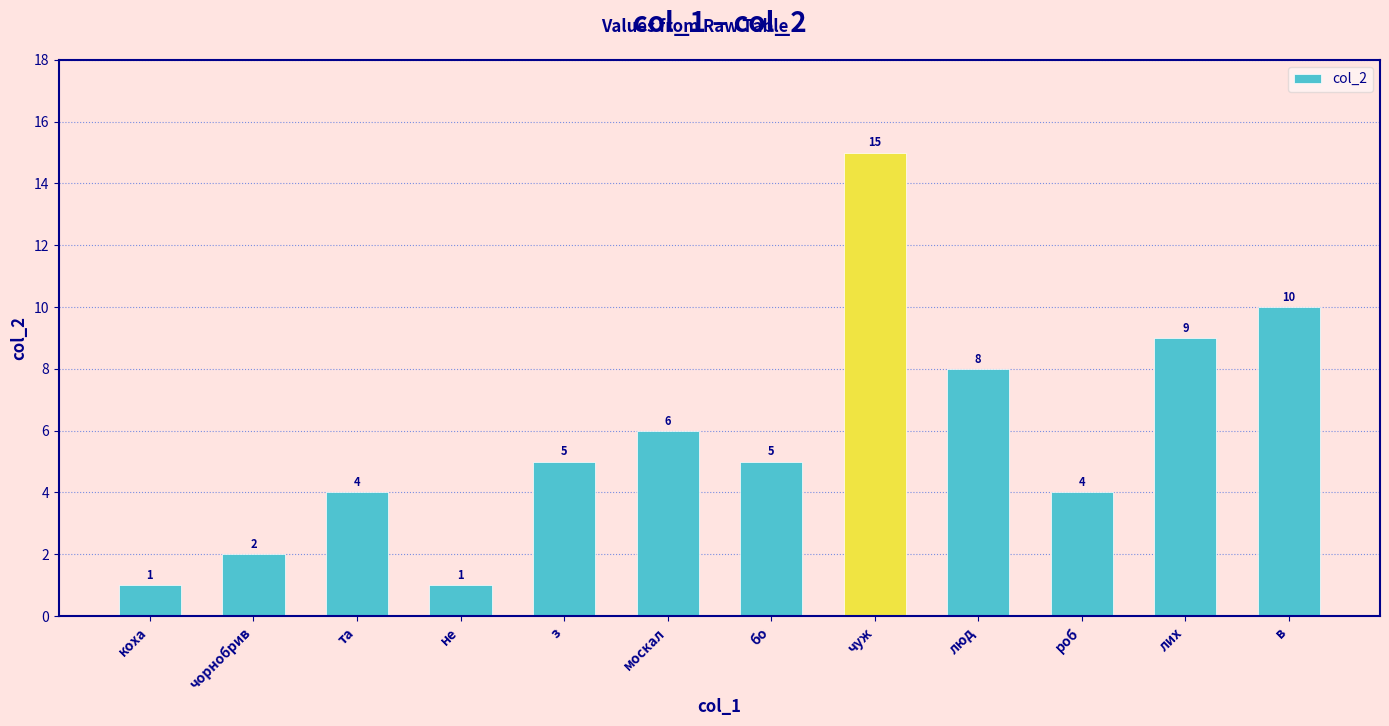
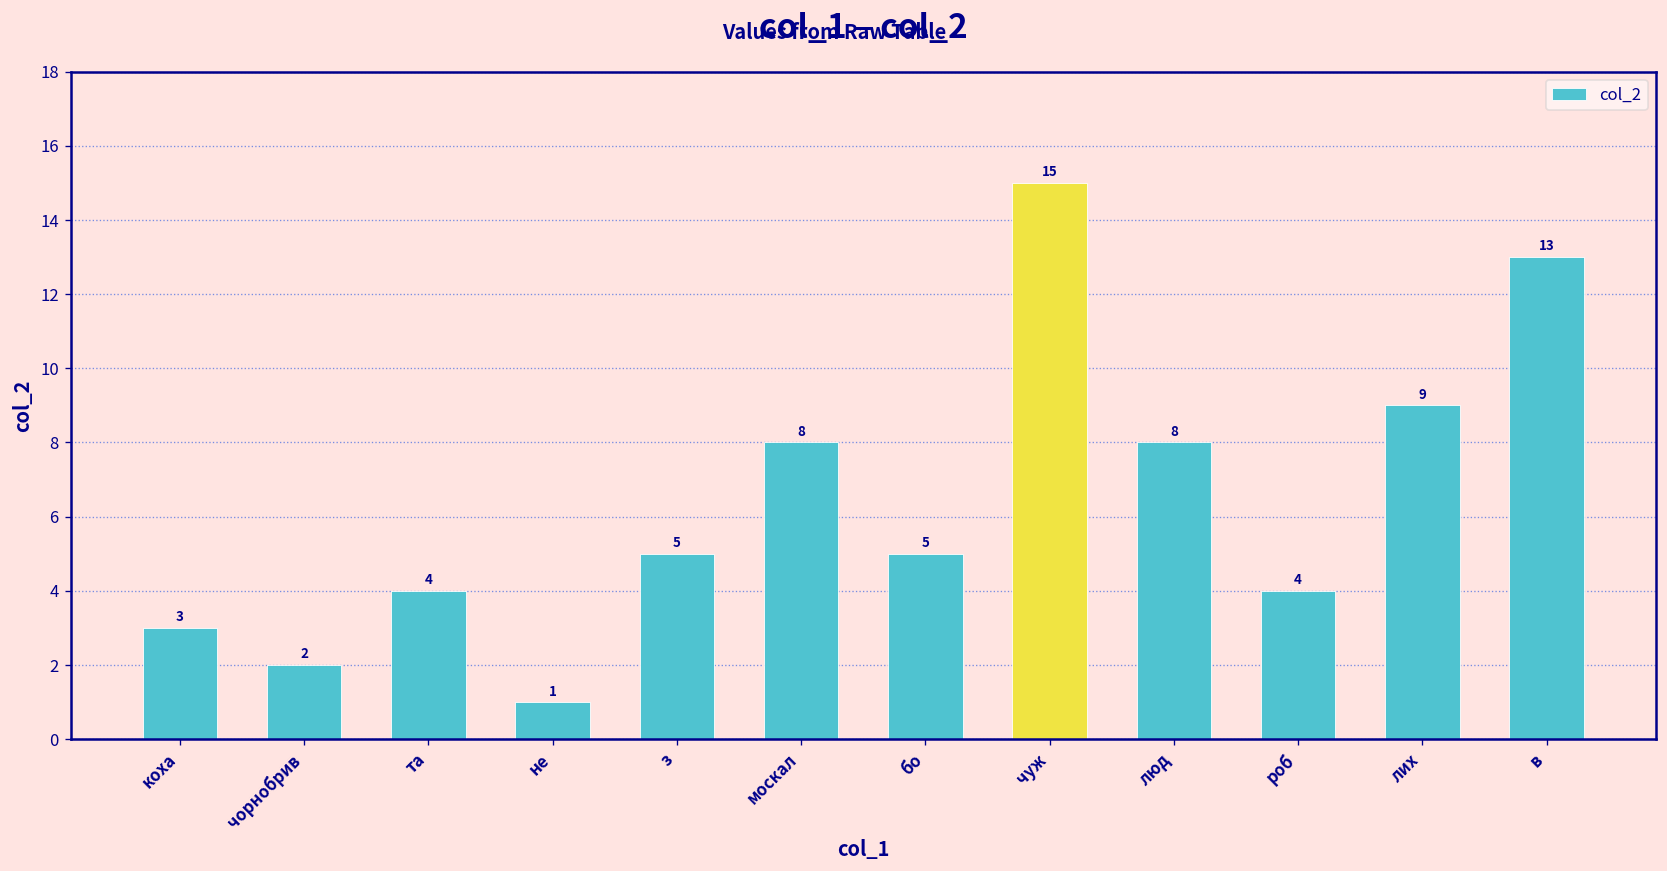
коха: 1 -> 3
москал: 6 -> 8
в: 10 -> 13
